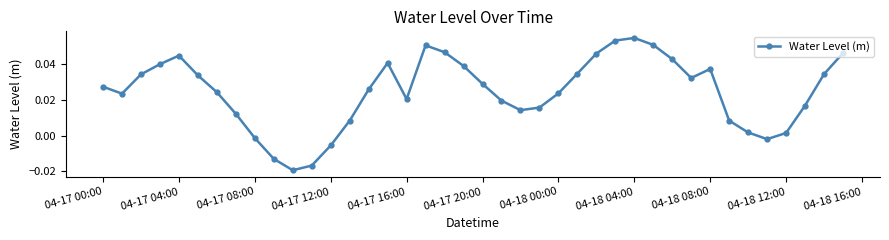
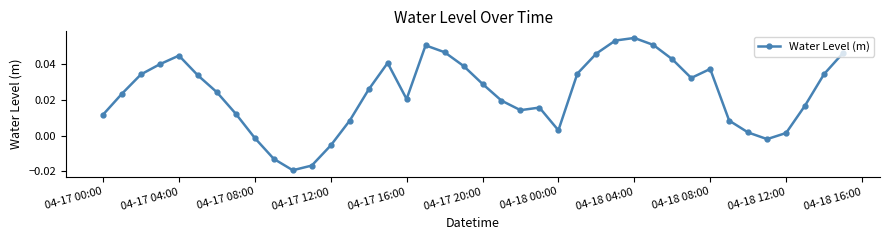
04-17 00:00: 0.027 -> 0.012
04-18 00:00: 0.024 -> 0.003
